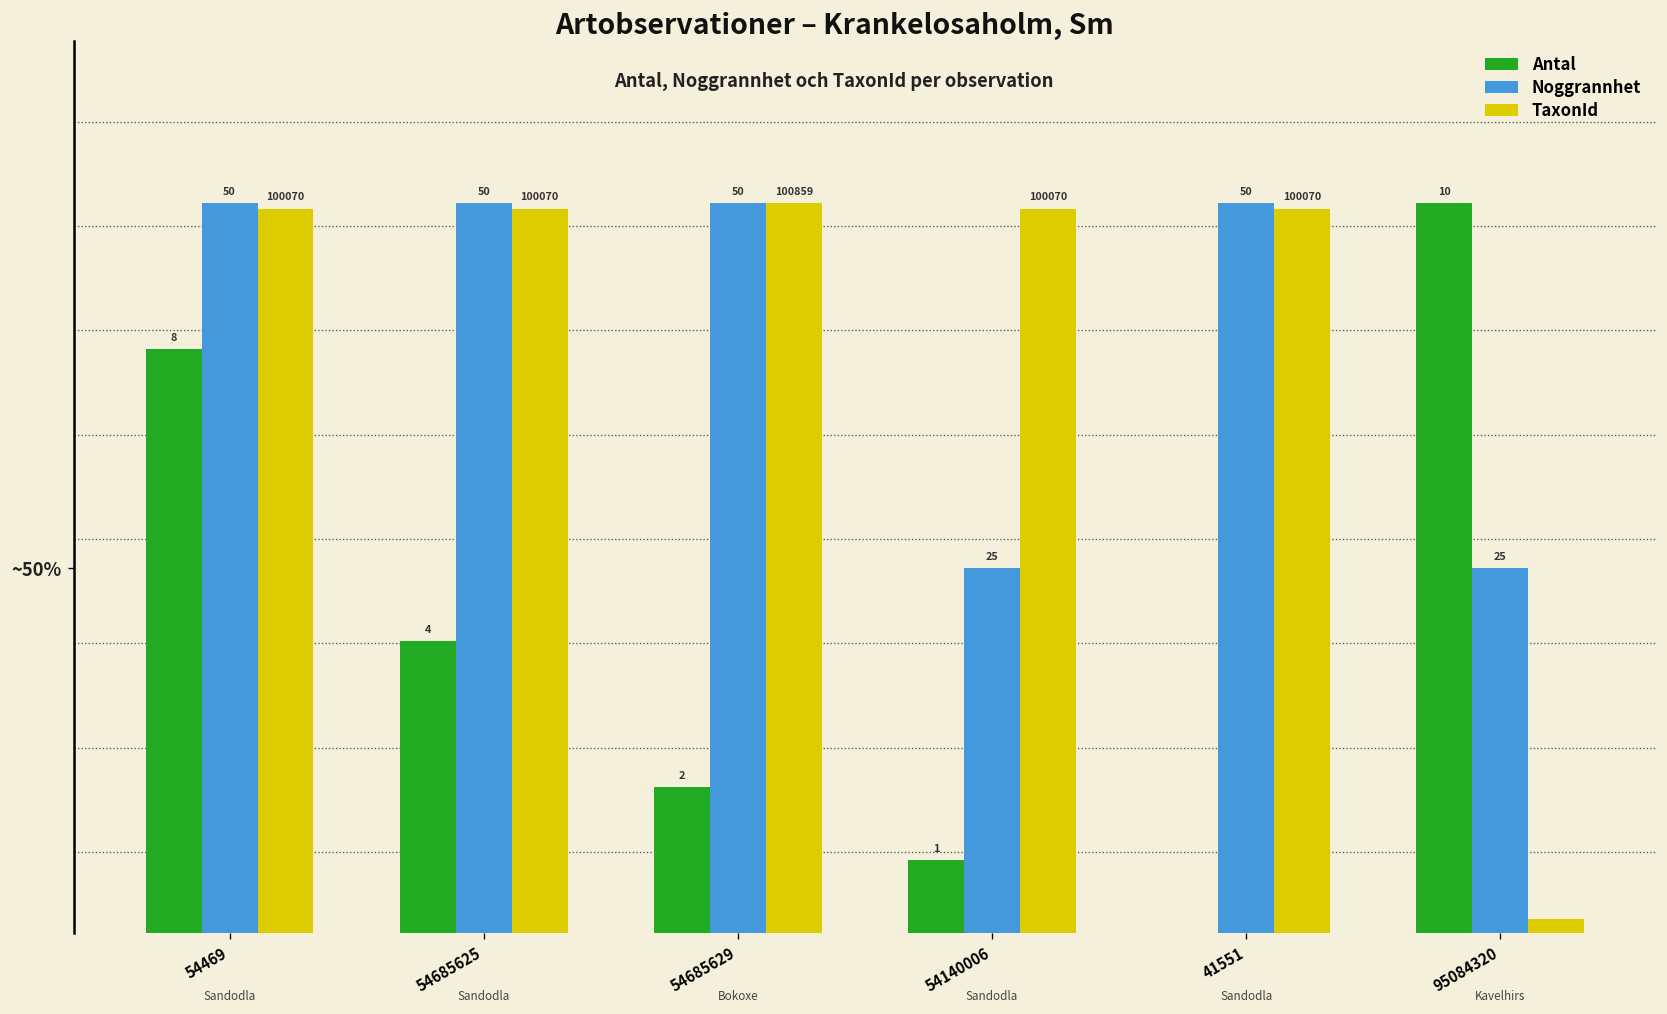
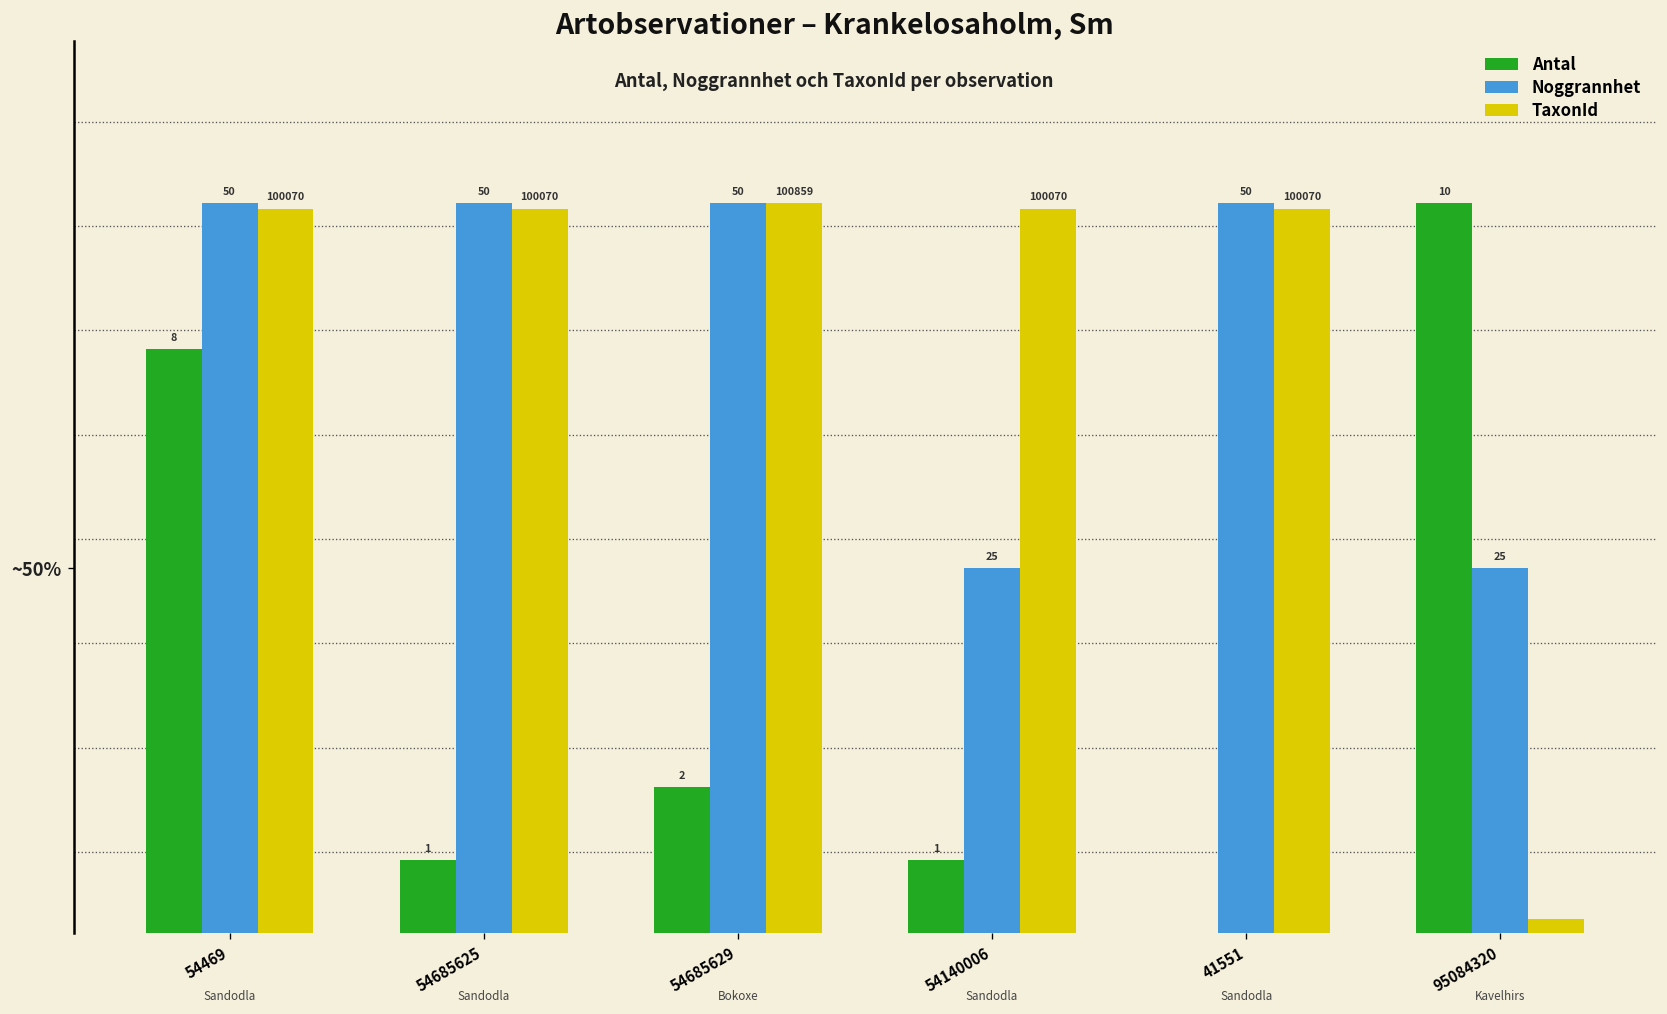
Antal, 54685625: 4 -> 1
